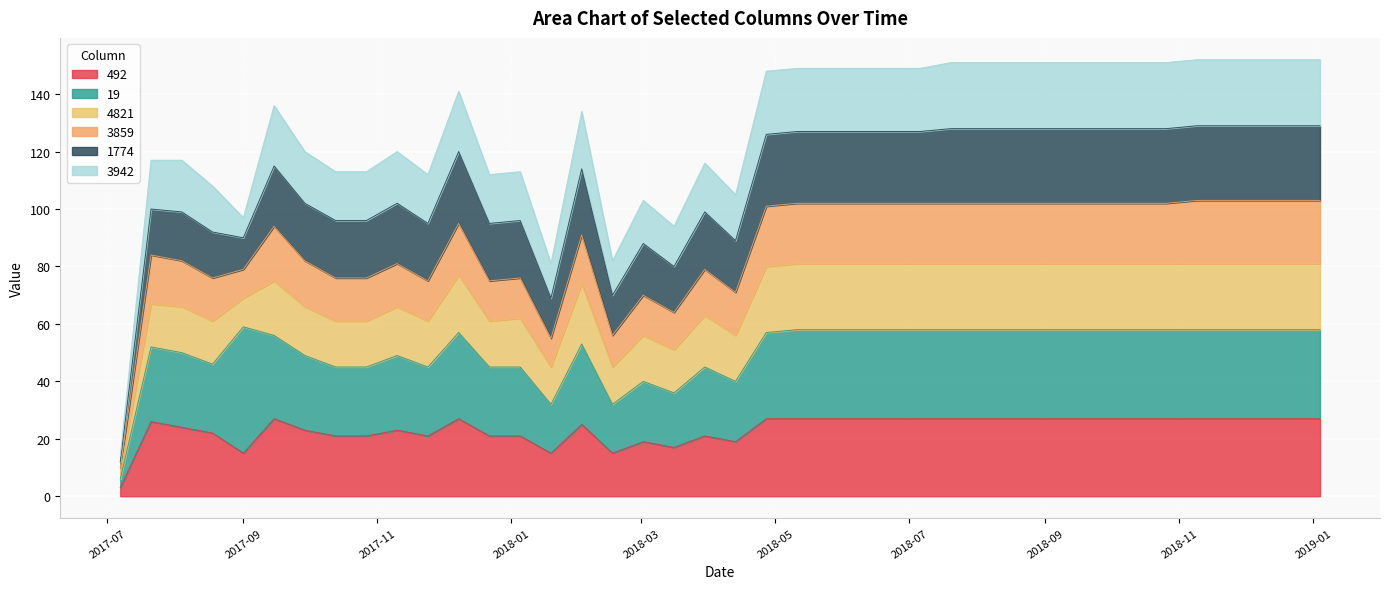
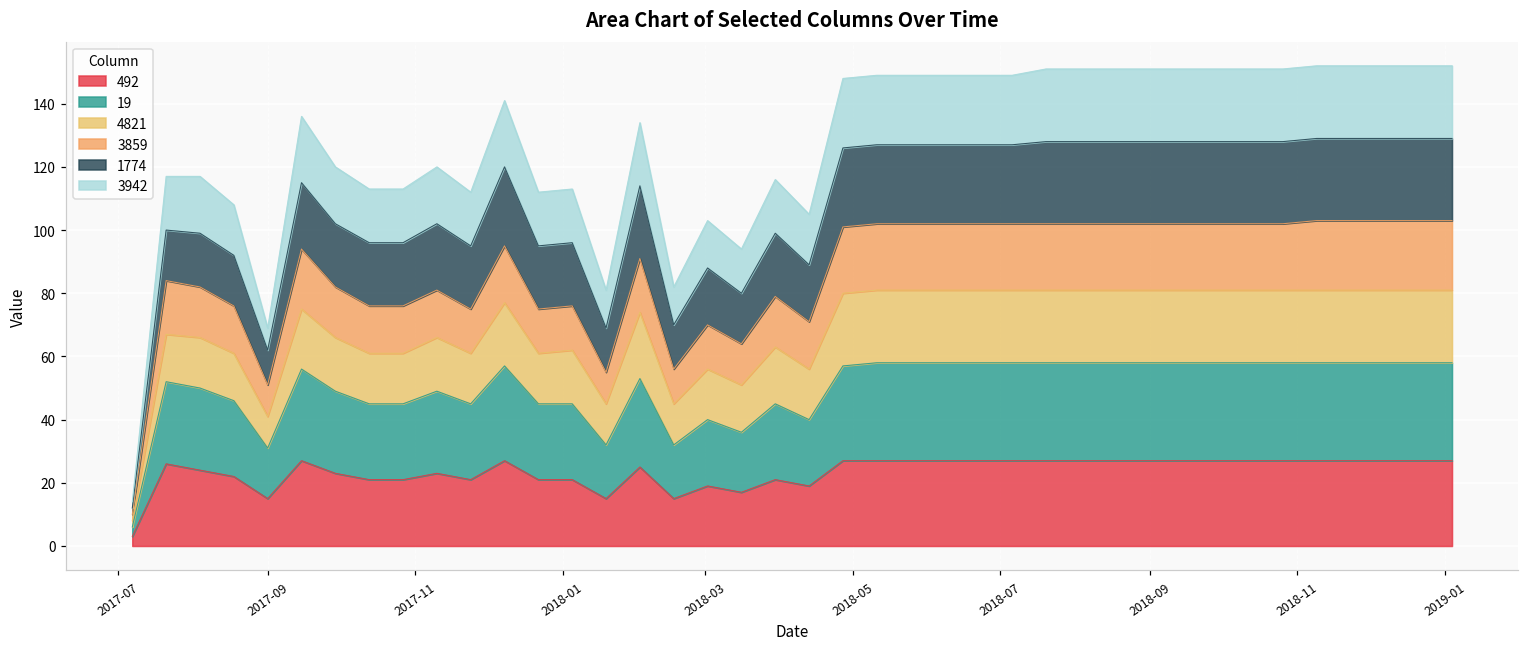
19, 2017-09: 44 -> 16
